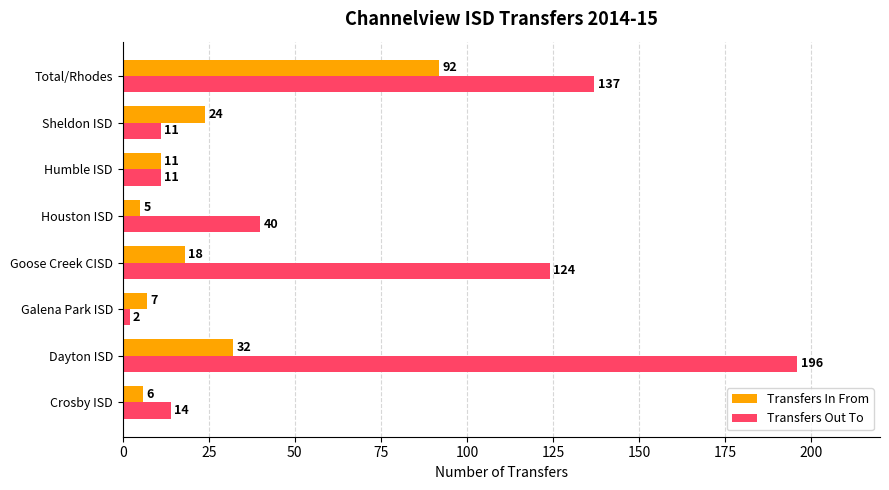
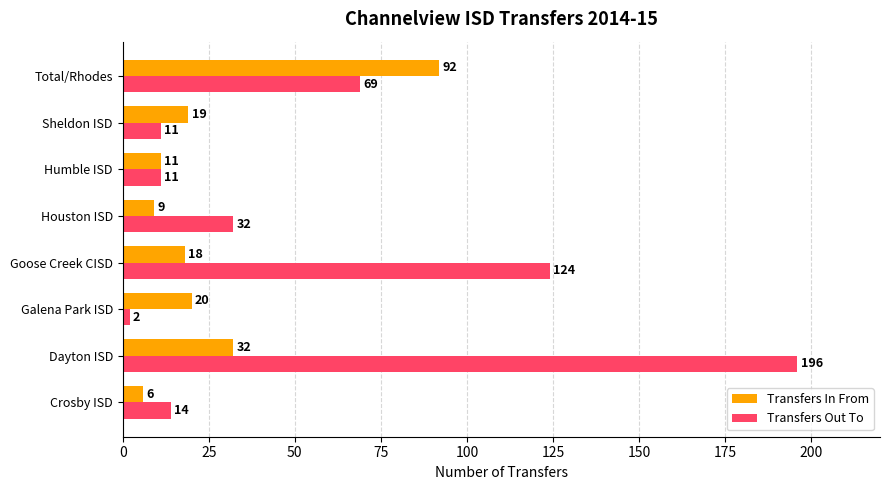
Transfers Out To, Total/Rhodes: 137 -> 69
Transfers In From, Sheldon ISD: 24 -> 19
Transfers In From, Houston ISD: 5 -> 9
Transfers Out To, Houston ISD: 40 -> 32
Transfers In From, Galena Park ISD: 7 -> 20
